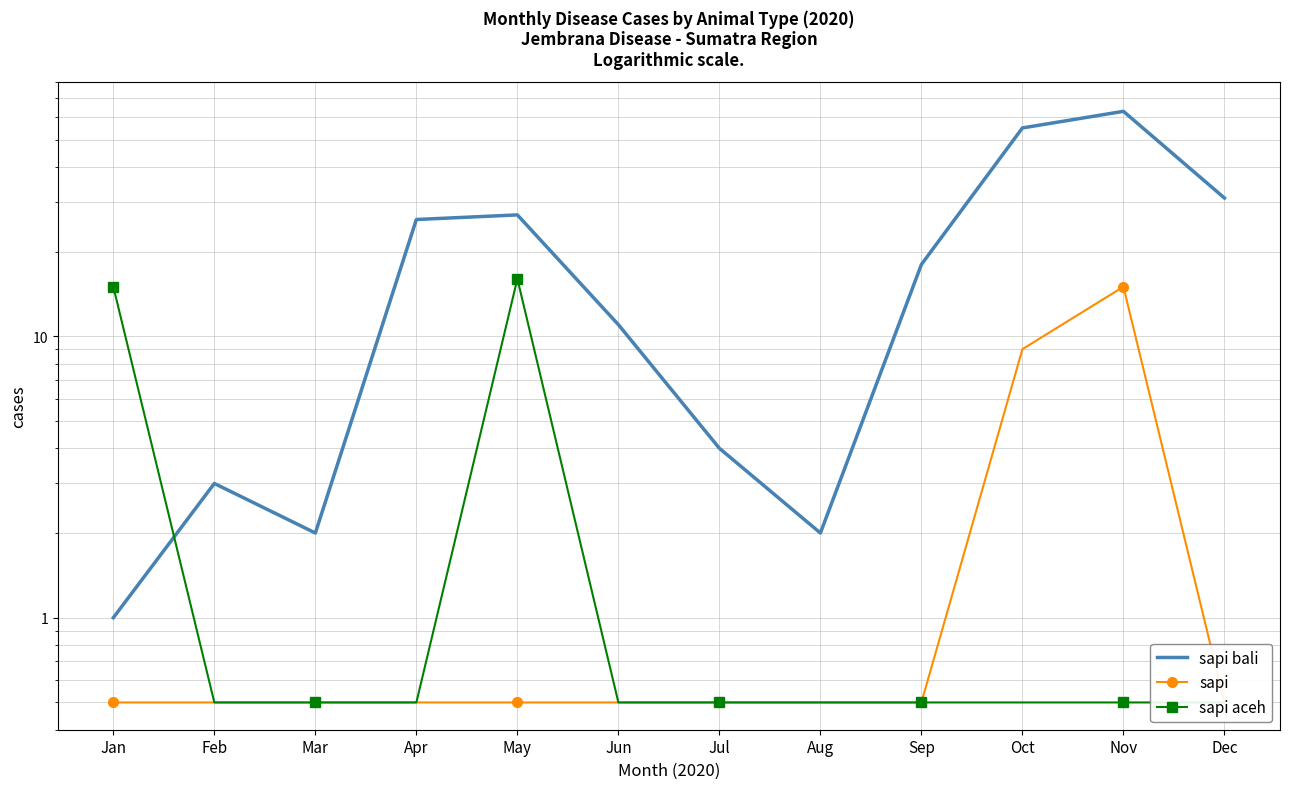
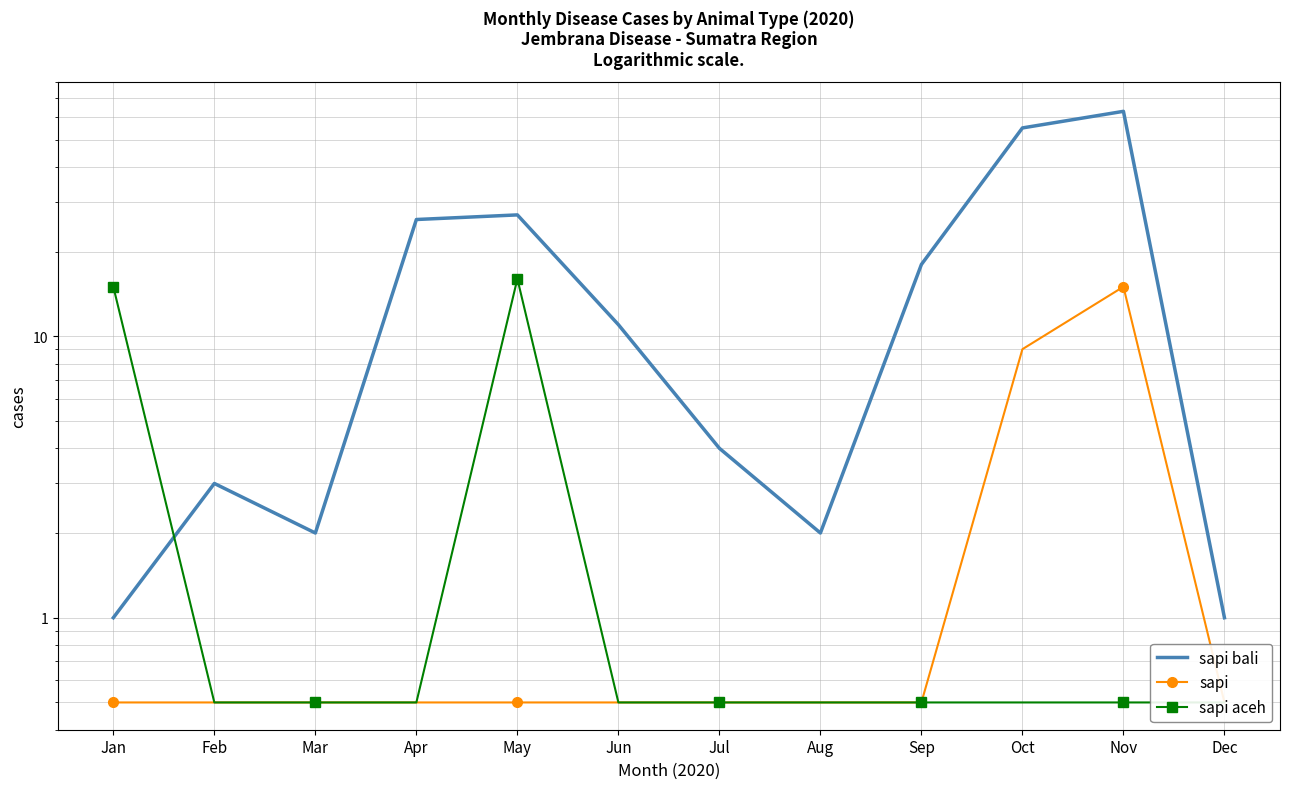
sapi bali, Dec: 31 -> 1
